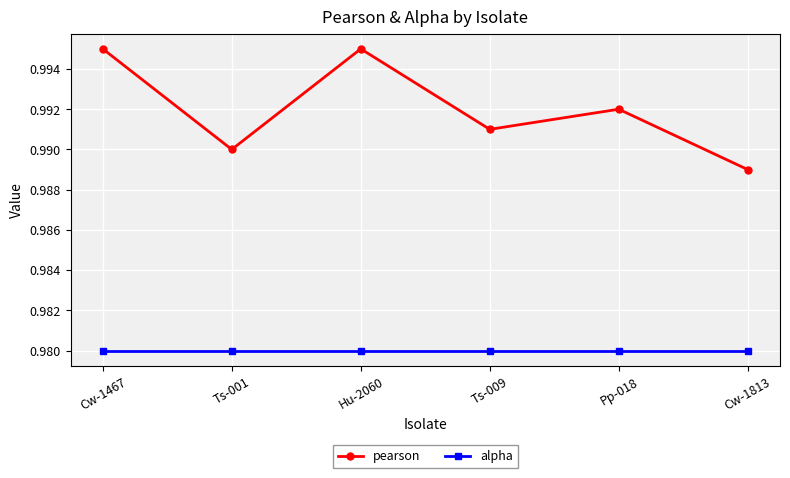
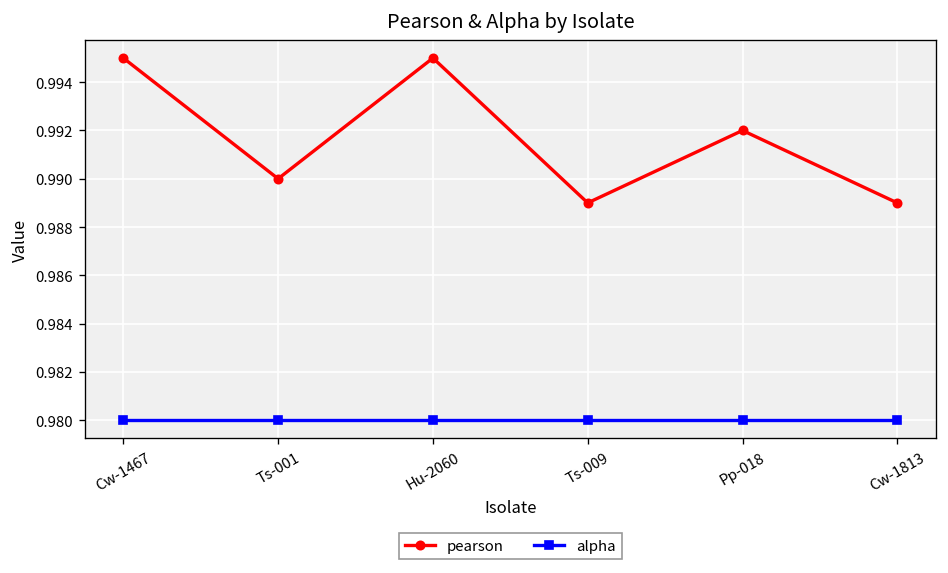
pearson, Ts-009: 0.991 -> 0.989
